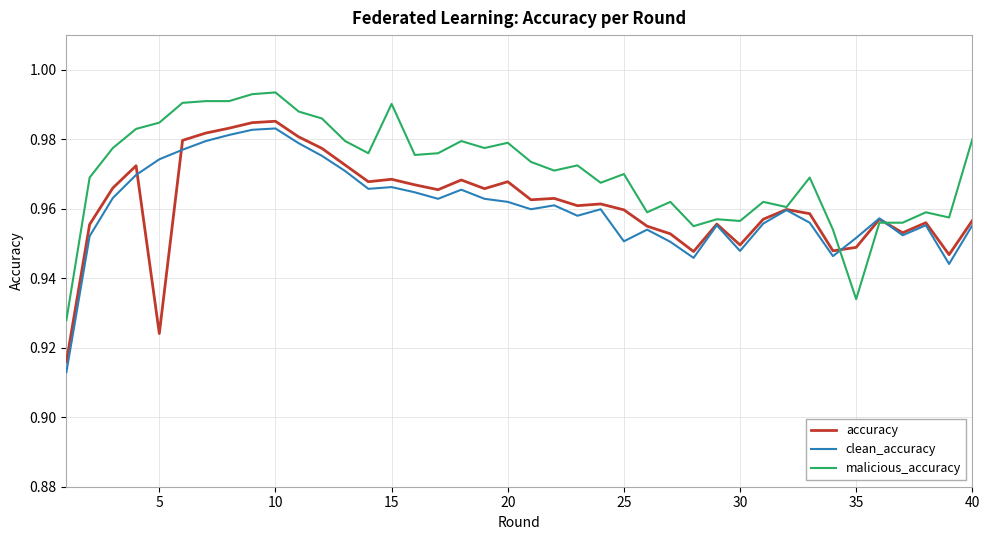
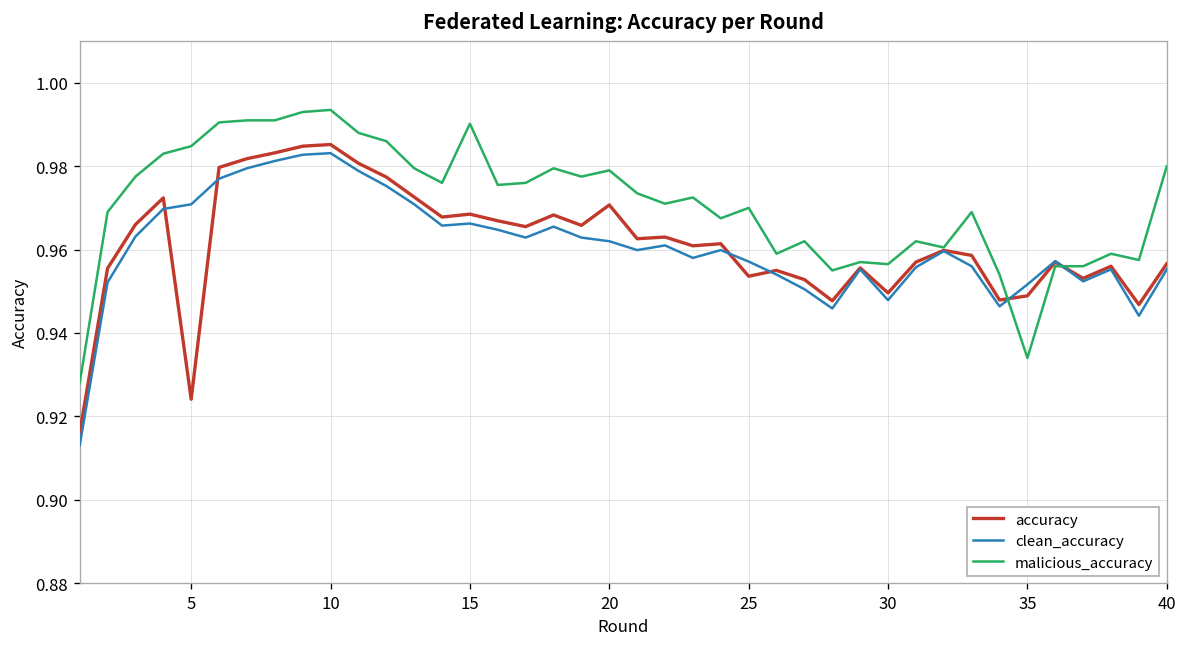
clean_accuracy, 5: 0.974 -> 0.971
accuracy, 20: 0.968 -> 0.971
accuracy, 25: 0.960 -> 0.954
clean_accuracy, 25: 0.951 -> 0.957
